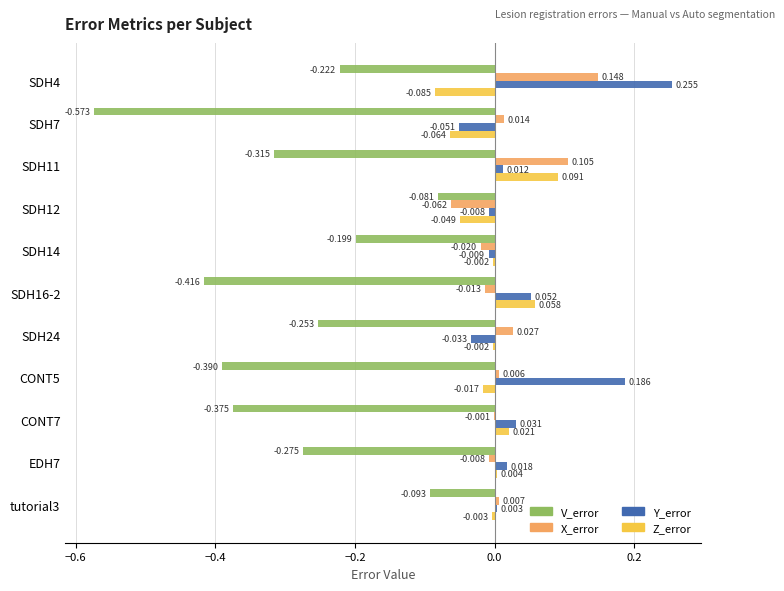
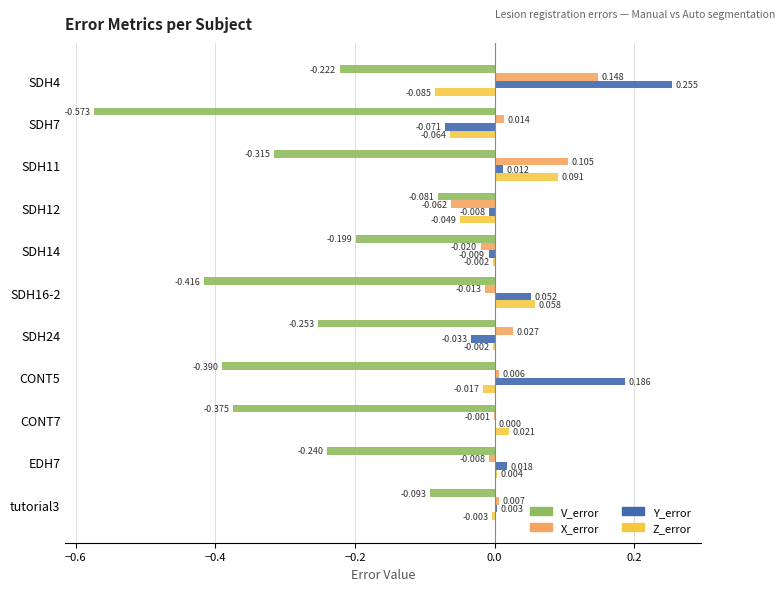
Y_error, SDH7: -0.051 -> -0.071
Y_error, CONT7: 0.031 -> 0.000
V_error, EDH7: -0.275 -> -0.240
